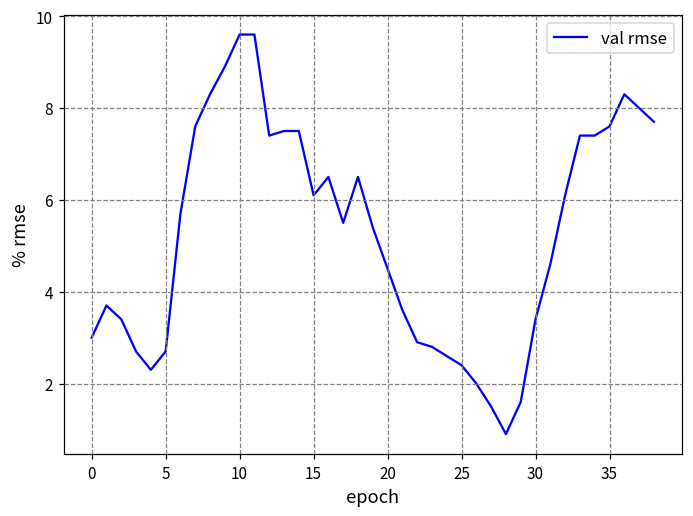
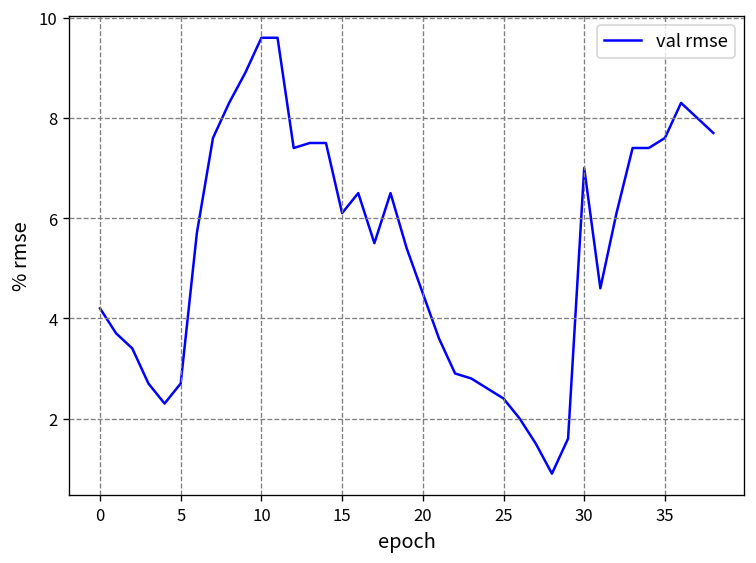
0: 3.0 -> 4.2
30: 3.4 -> 7.0
